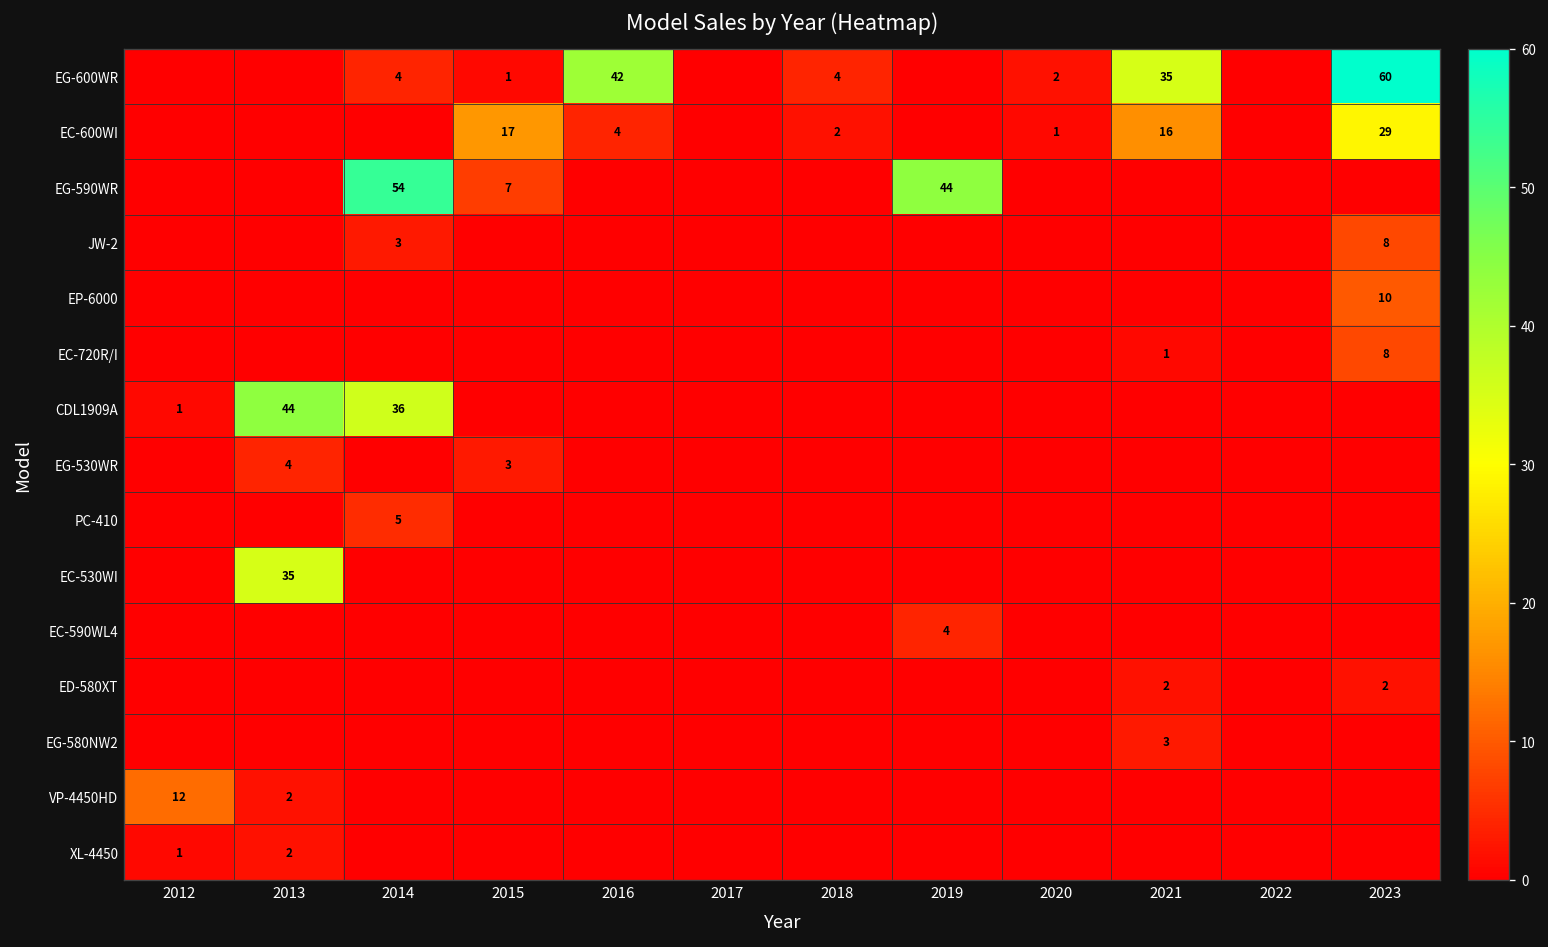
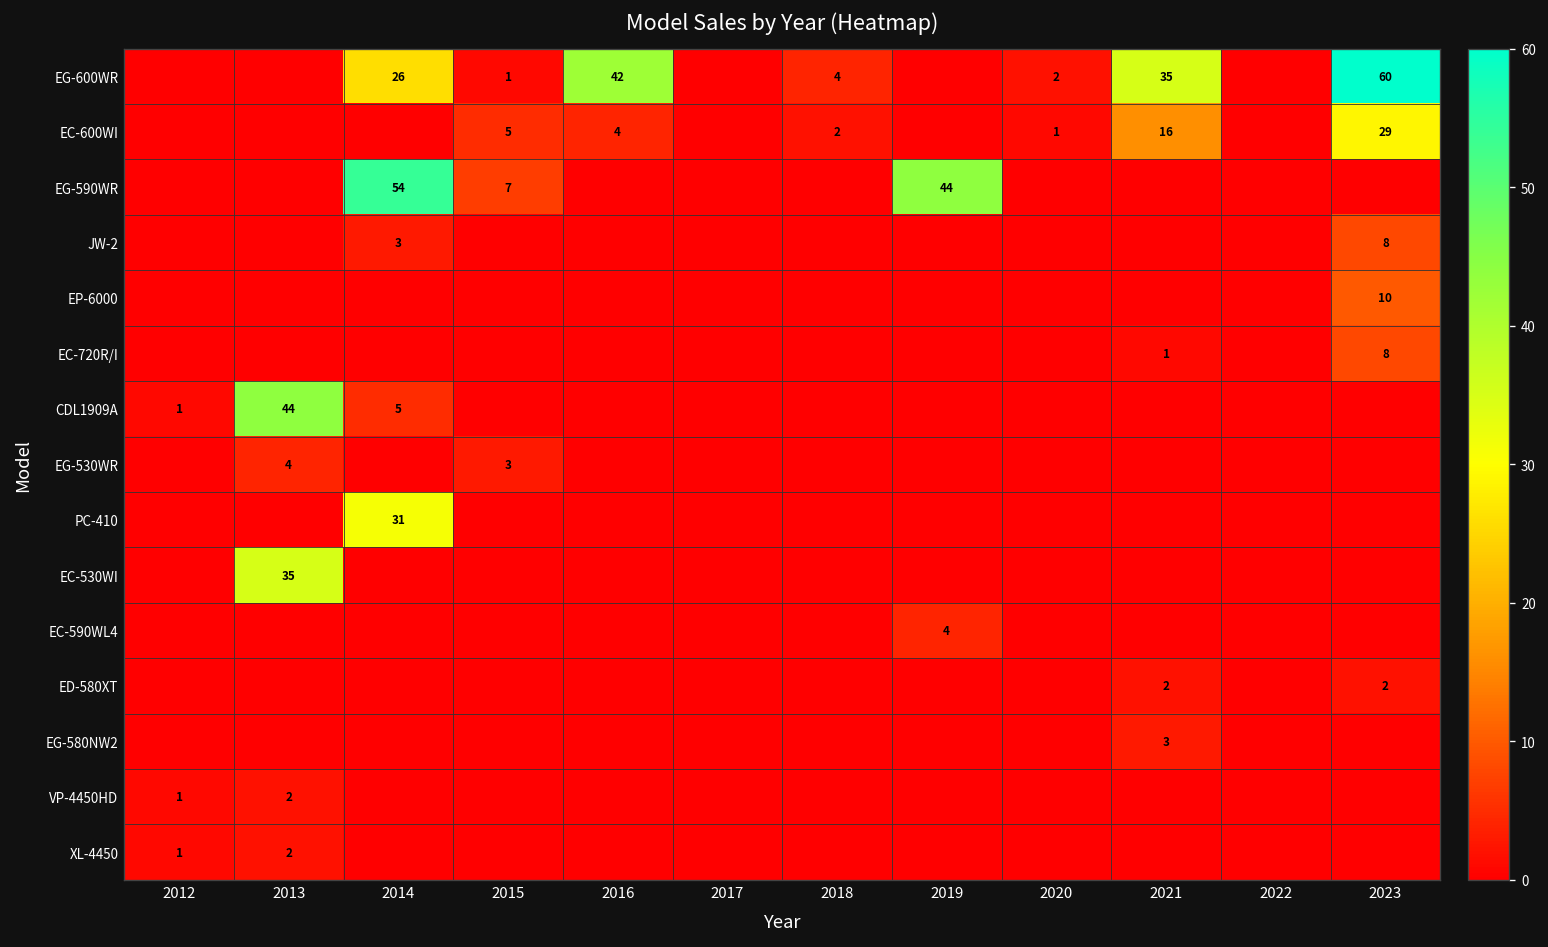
EG-600WR, 2014: 4 -> 26
EC-600WI, 2015: 17 -> 5
CDL1909A, 2014: 36 -> 5
PC-410, 2014: 5 -> 31
VP-4450HD, 2012: 12 -> 1
